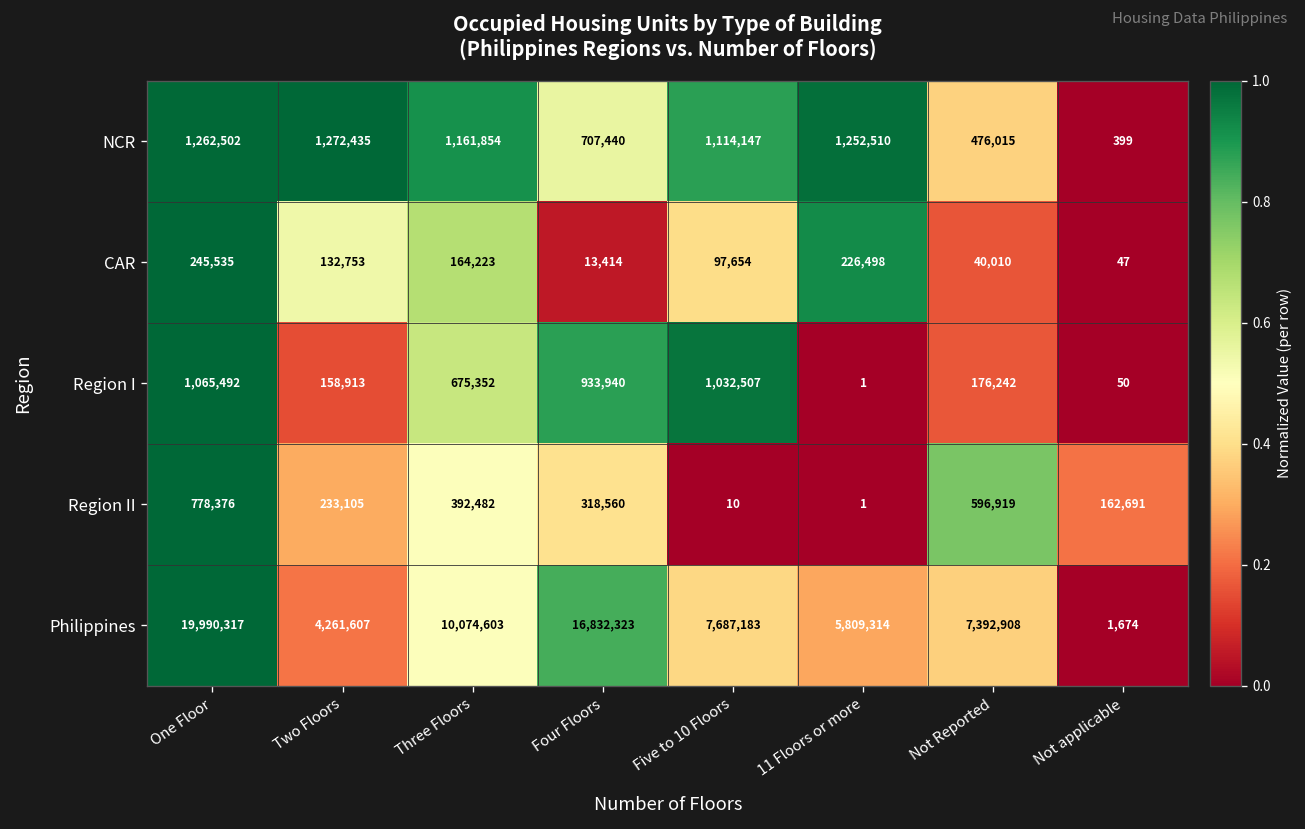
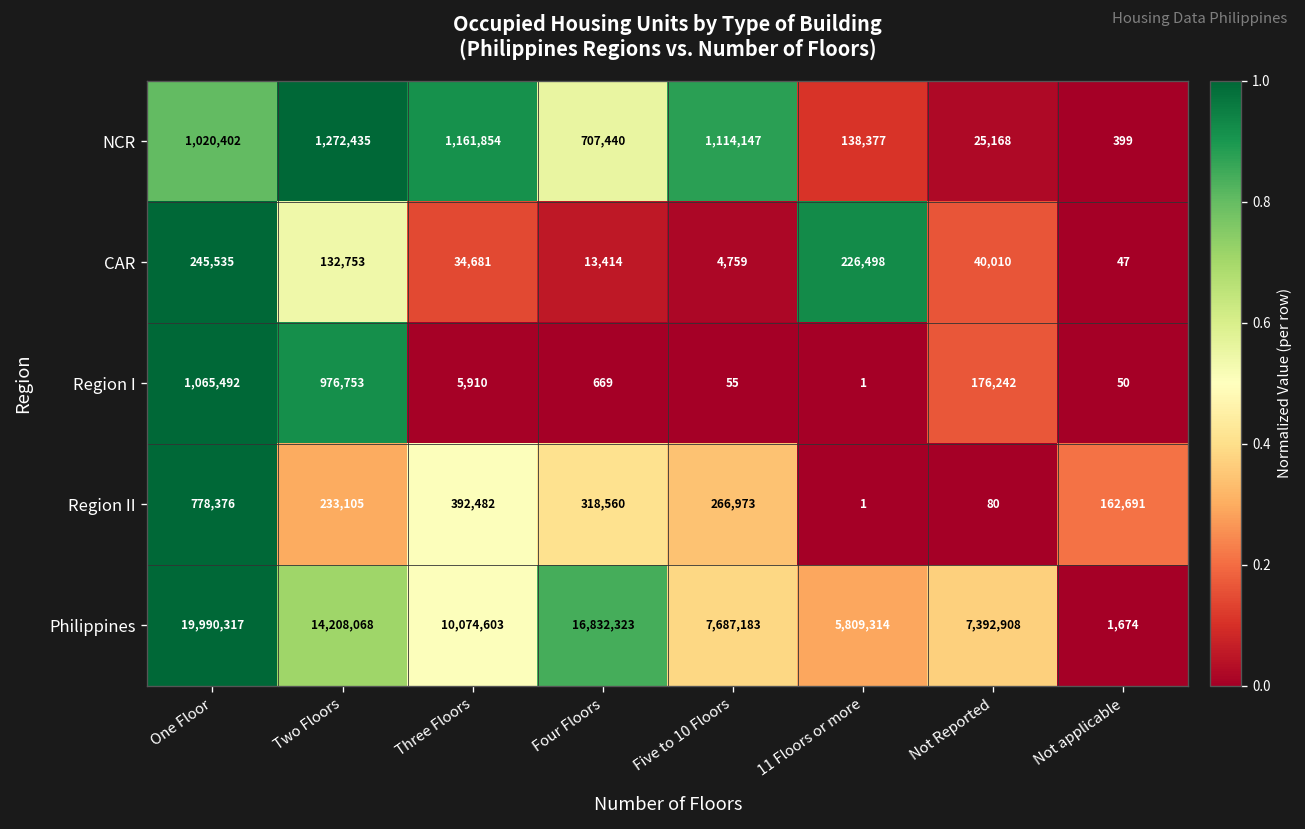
NCR, One Floor: 1,262,502 -> 1,020,402
NCR, 11 Floors or more: 1,252,510 -> 138,377
NCR, Not Reported: 476,015 -> 25,168
CAR, Three Floors: 164,223 -> 34,681
CAR, Five to 10 Floors: 97,654 -> 4,759
Region I, Two Floors: 158,913 -> 976,753
Region I, Three Floors: 675,352 -> 5,910
Region I, Four Floors: 933,940 -> 669
Region I, Five to 10 Floors: 1,032,507 -> 55
Region II, Five to 10 Floors: 10 -> 266,973
Region II, Not Reported: 596,919 -> 80
Philippines, Two Floors: 4,261,607 -> 14,208,068
